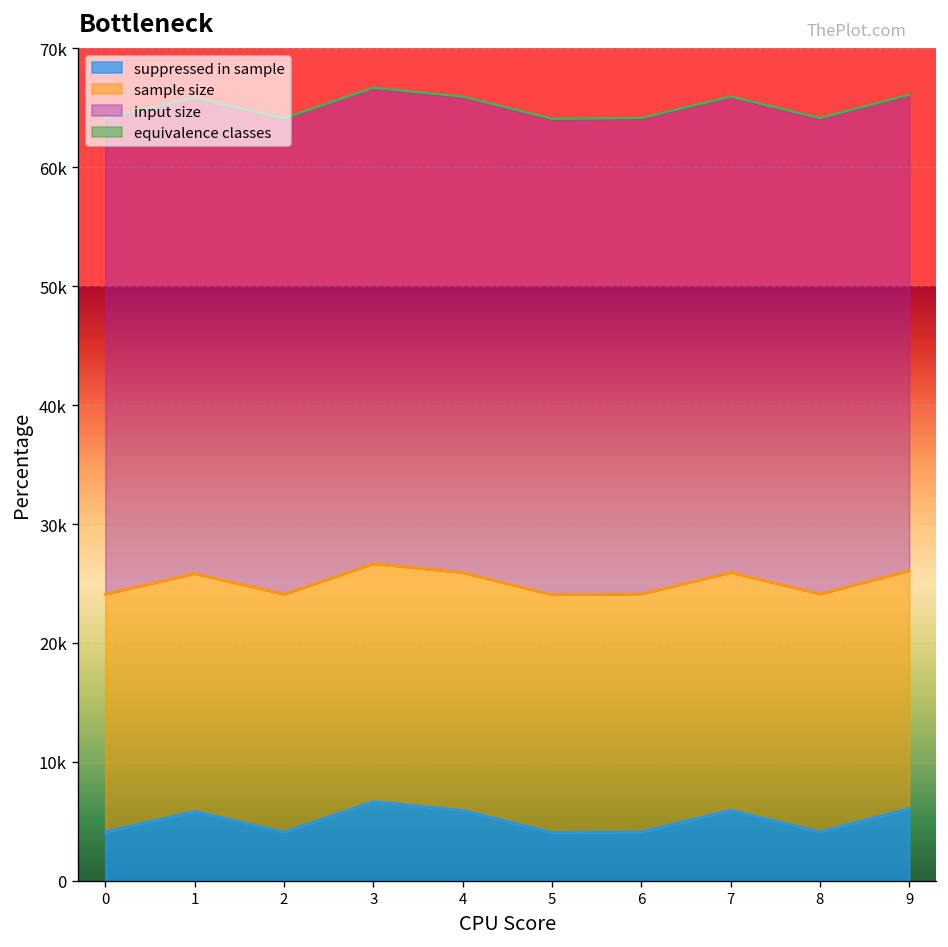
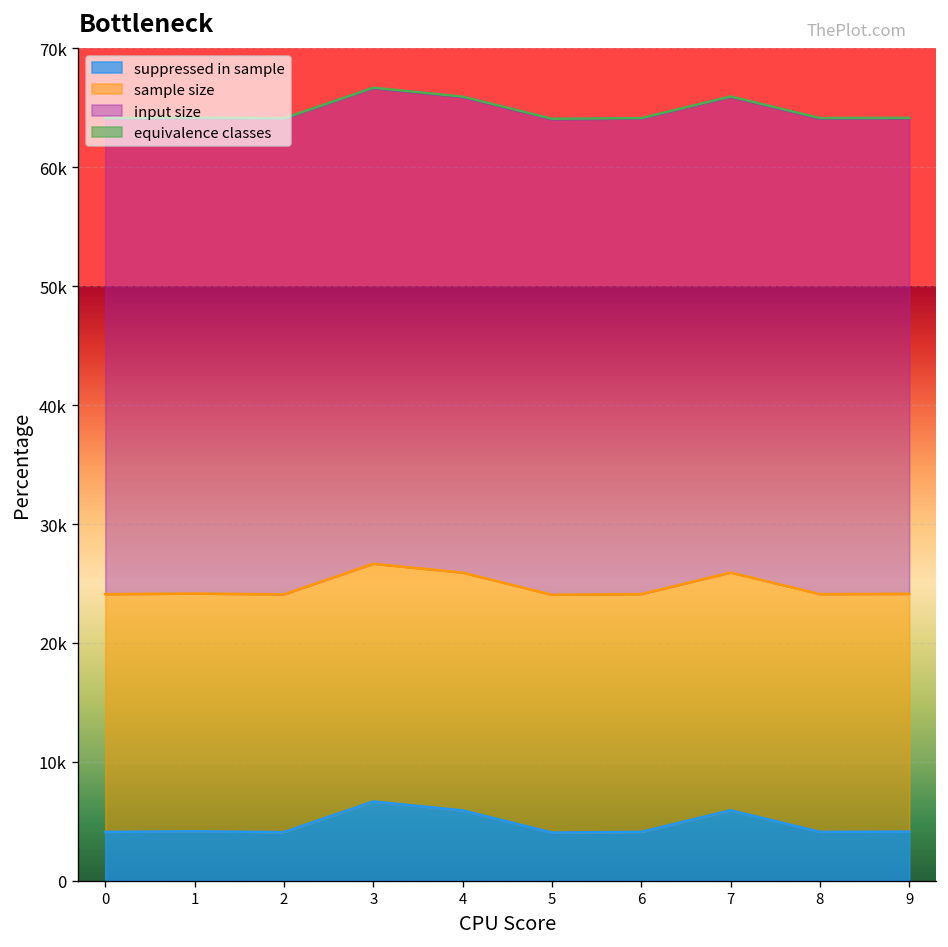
suppressed in sample, 1: 6000 -> 4000
suppressed in sample, 9: 6000 -> 4000
